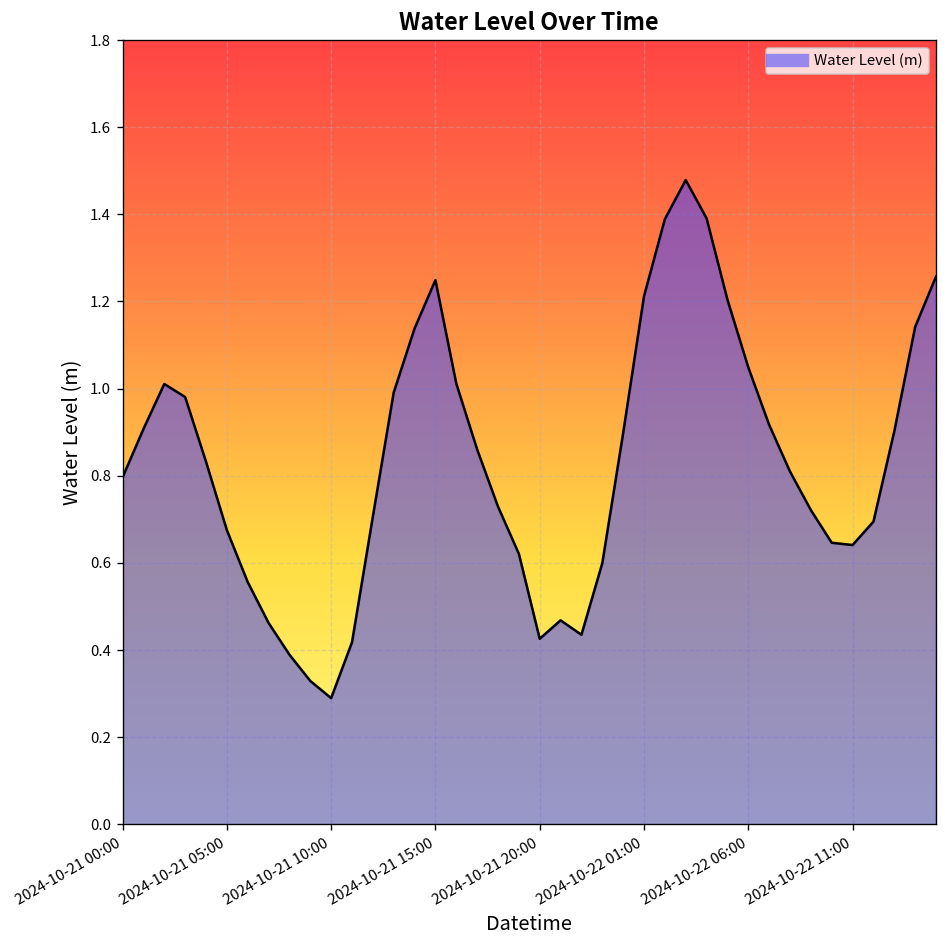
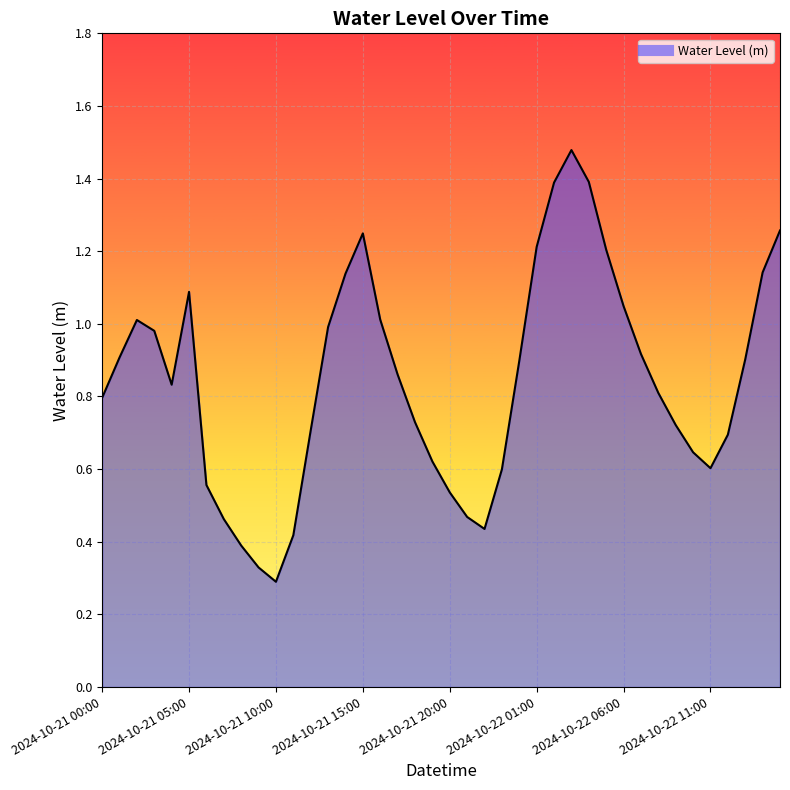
2024-10-21 05:00: 0.68 -> 1.09
2024-10-21 20:00: 0.43 -> 0.54
2024-10-22 11:00: 0.64 -> 0.60
